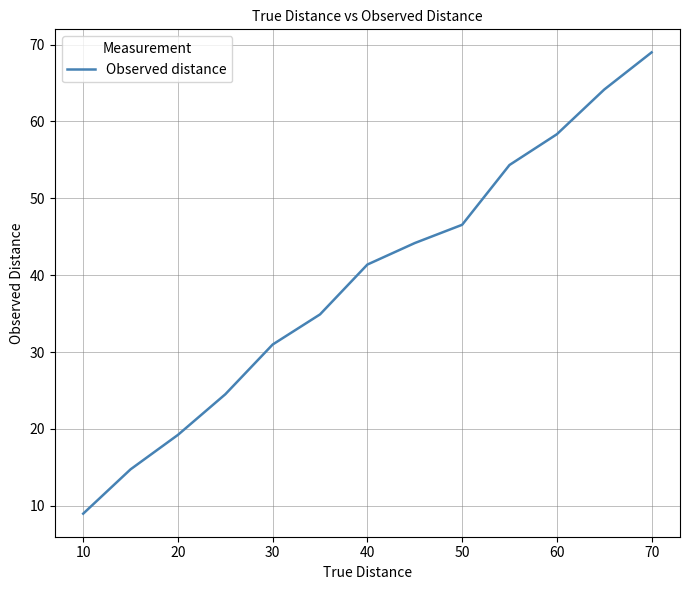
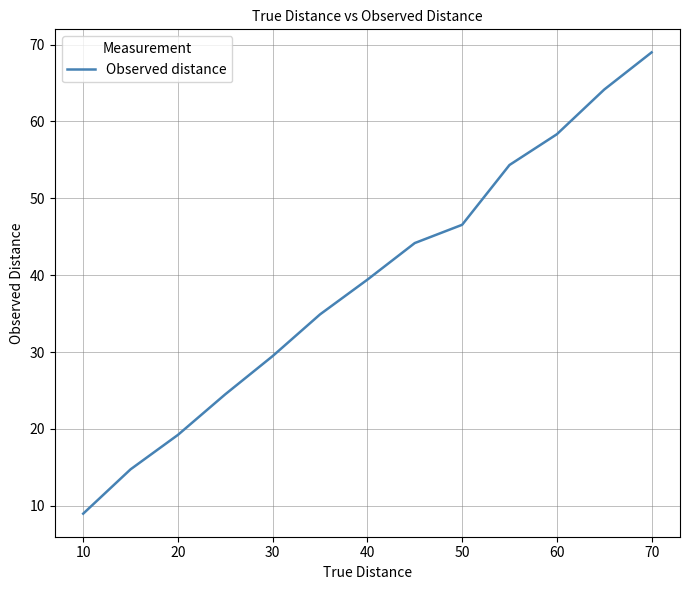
30: 31 -> 29
40: 41 -> 39
